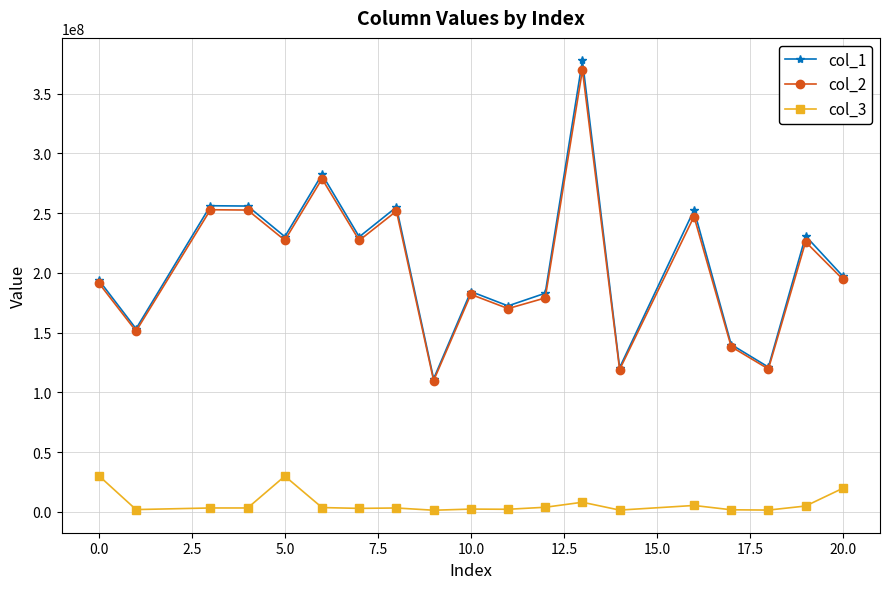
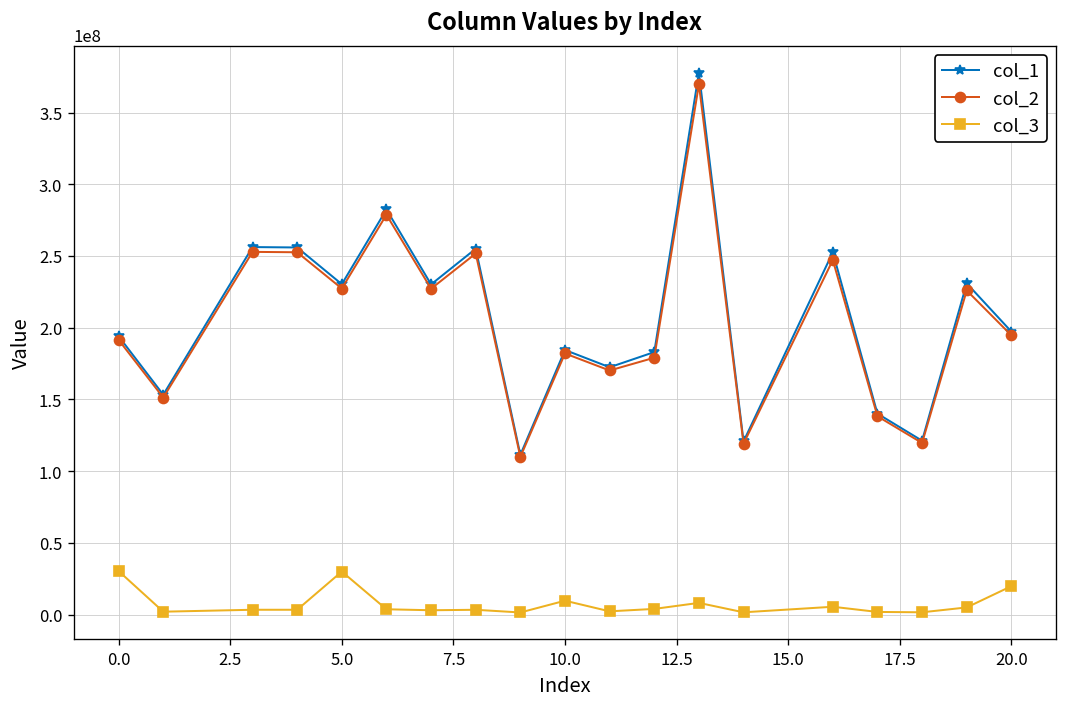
col_3, 10.0: 2000000 -> 10000000
